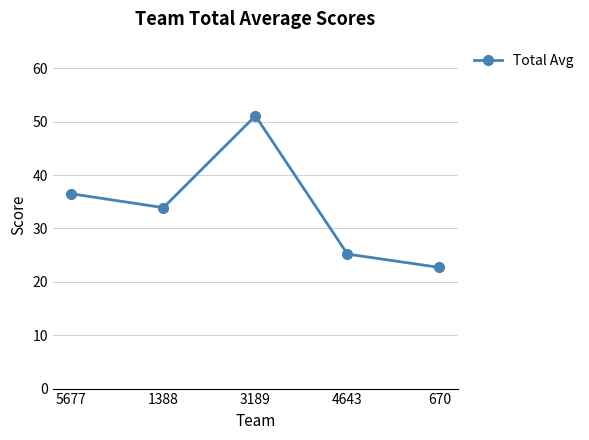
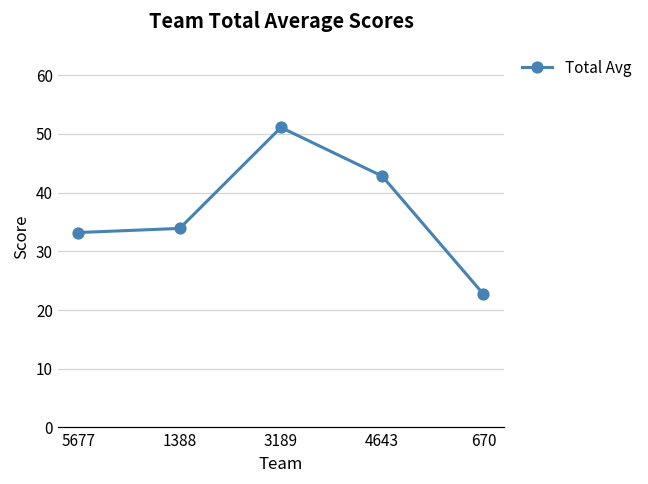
5677: 37 -> 33
4643: 25 -> 43
